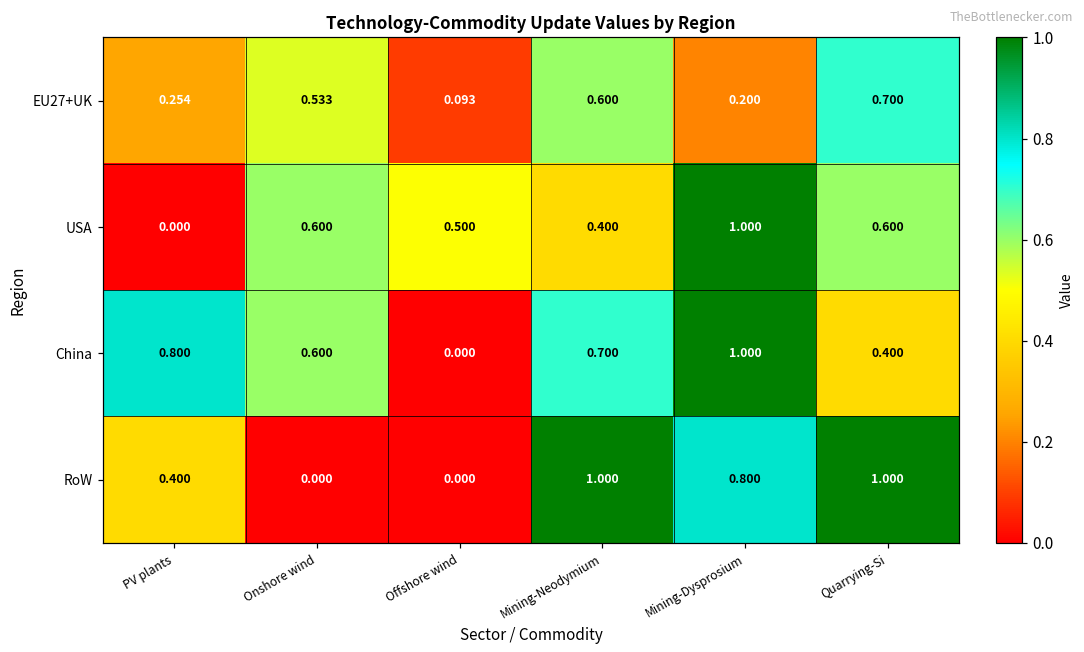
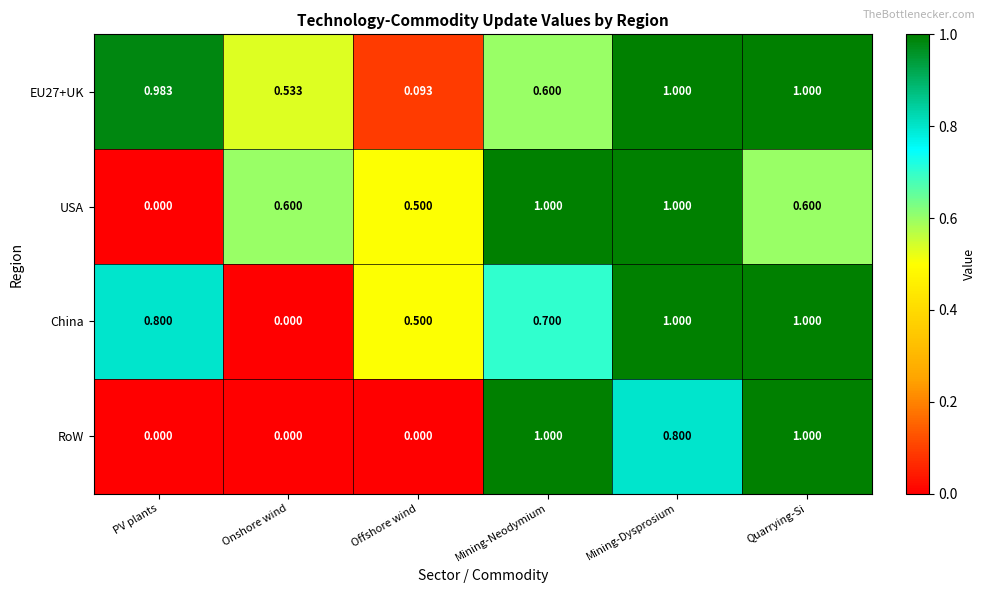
EU27+UK, PV plants: 0.254 -> 0.983
EU27+UK, Mining-Dysprosium: 0.200 -> 1.000
EU27+UK, Quarrying-Si: 0.700 -> 1.000
USA, Mining-Neodymium: 0.400 -> 1.000
China, Onshore wind: 0.600 -> 0.000
China, Offshore wind: 0.000 -> 0.500
China, Quarrying-Si: 0.400 -> 1.000
RoW, PV plants: 0.400 -> 0.000
